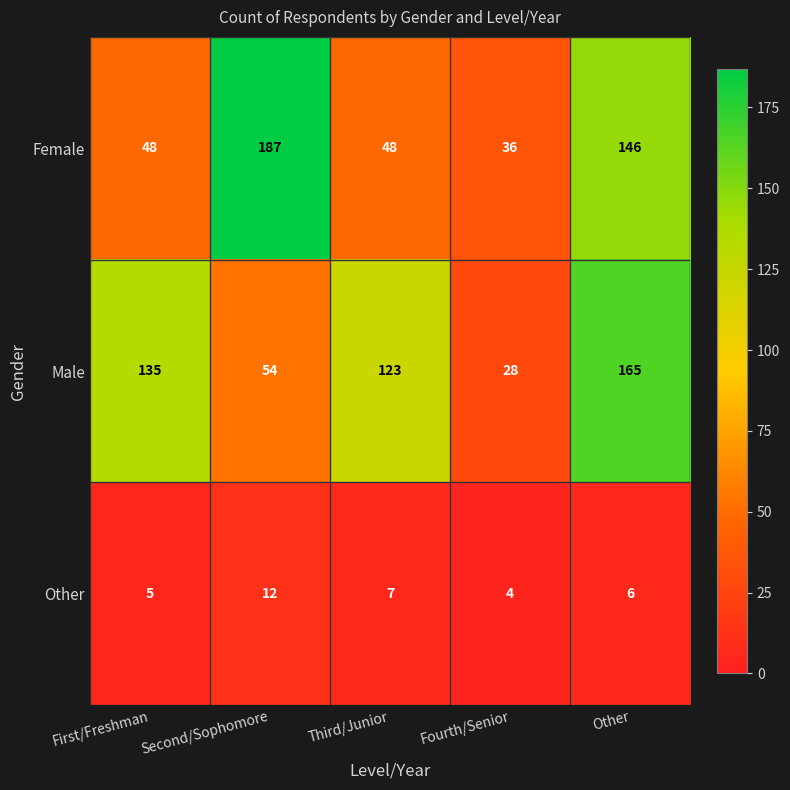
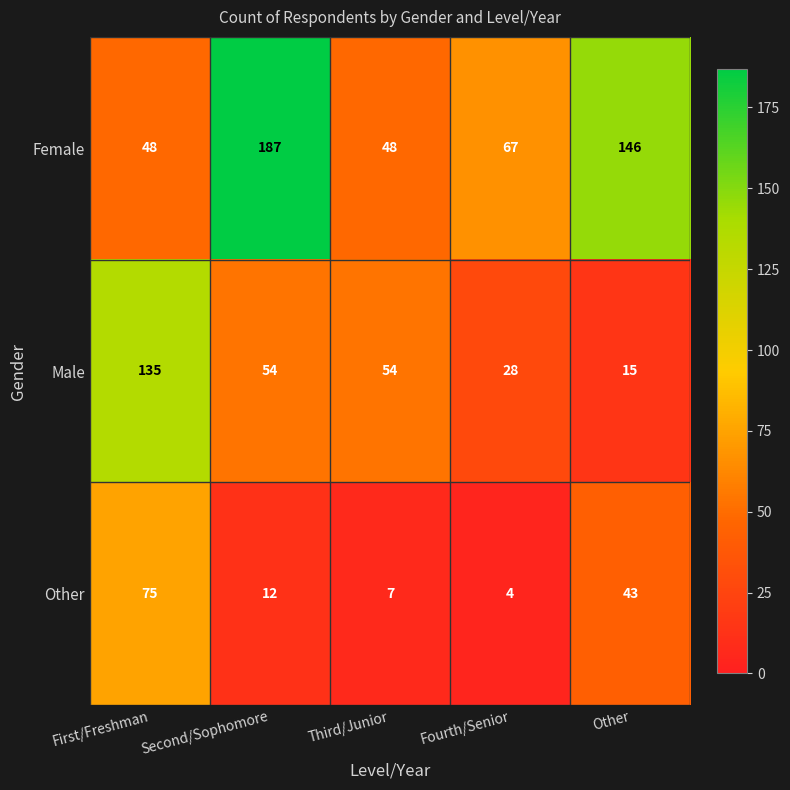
Female, Fourth/Senior: 36 -> 67
Male, Third/Junior: 123 -> 54
Male, Other: 165 -> 15
Other, First/Freshman: 5 -> 75
Other, Other: 6 -> 43
